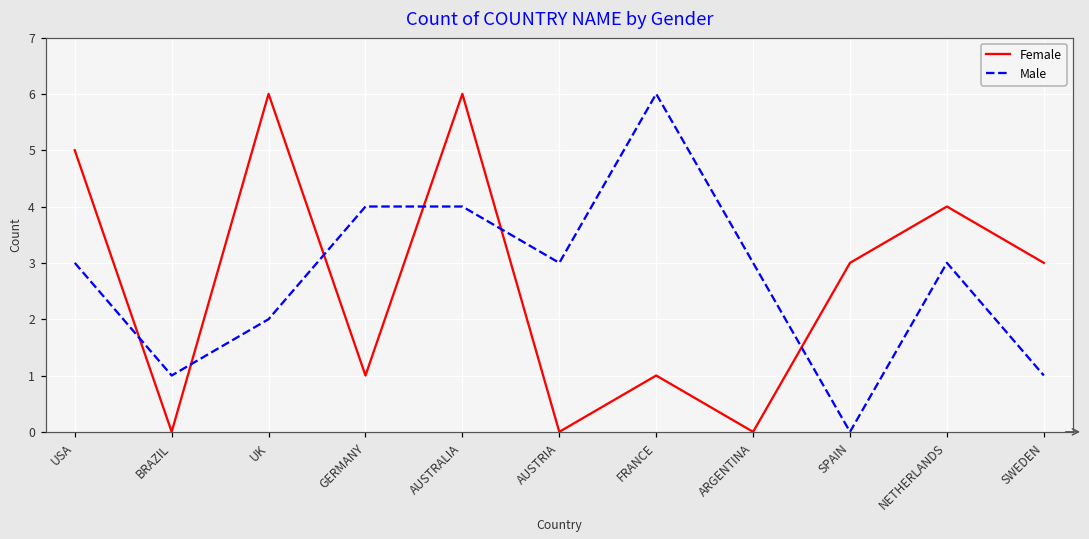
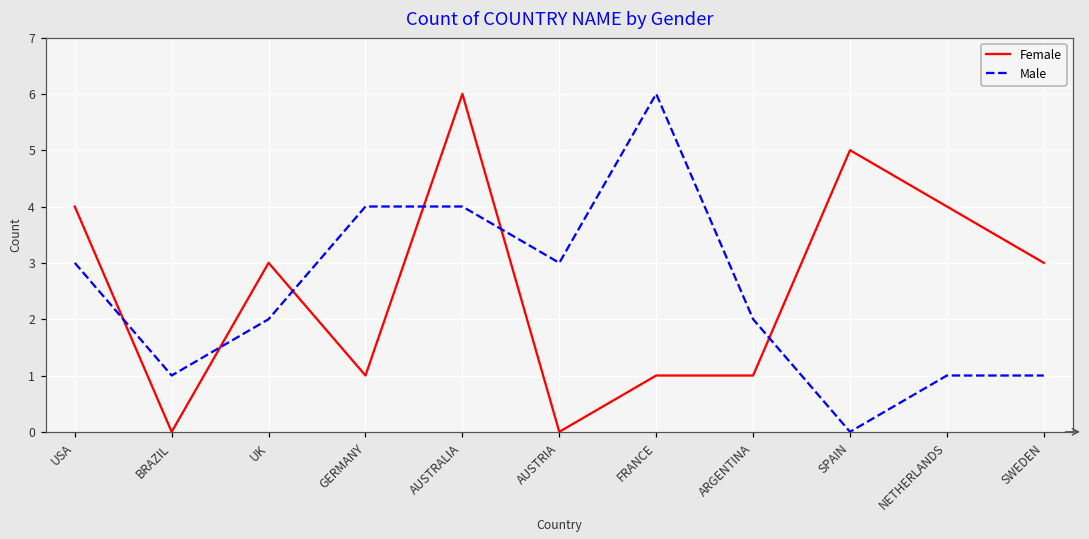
Female, USA: 5 -> 4
Female, UK: 6 -> 3
Female, ARGENTINA: 0 -> 1
Male, ARGENTINA: 3 -> 2
Female, SPAIN: 3 -> 5
Male, NETHERLANDS: 3 -> 1
